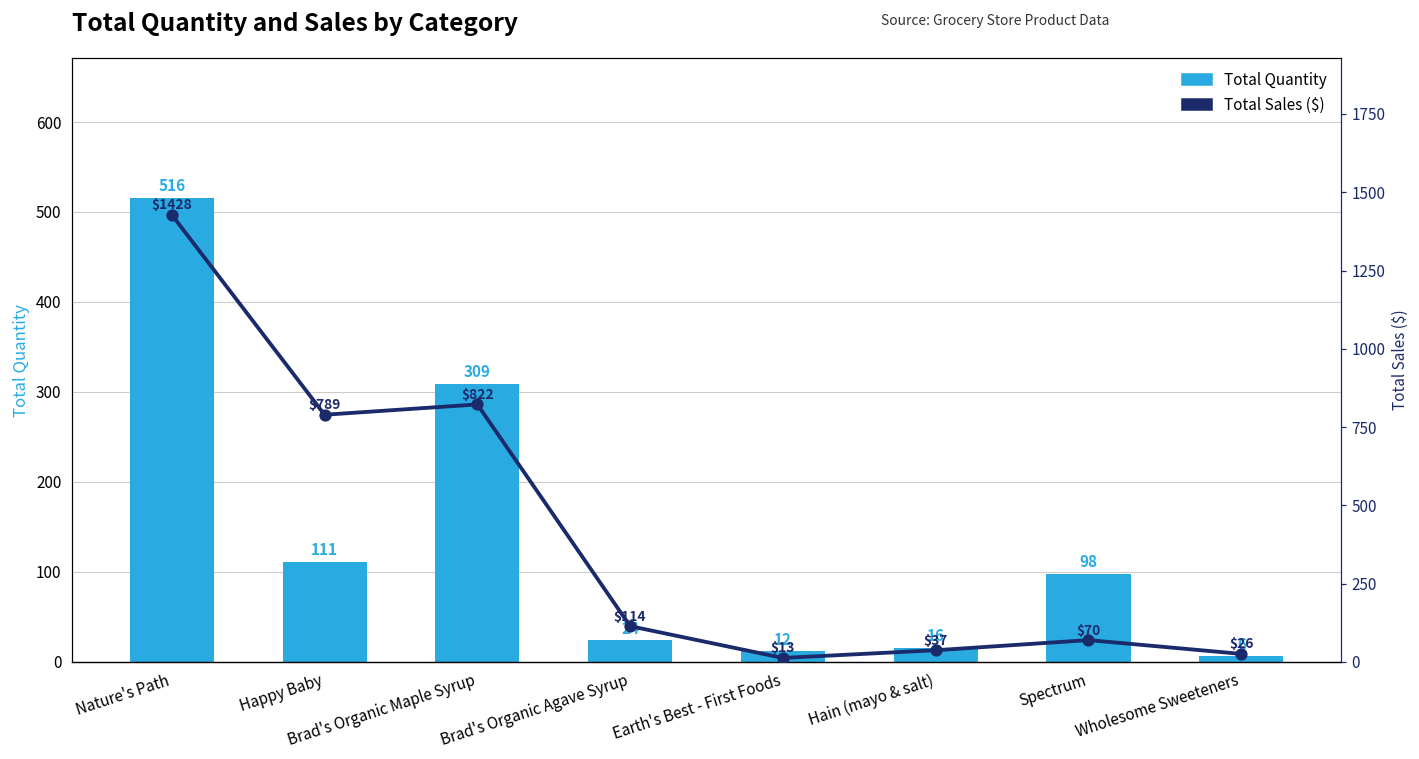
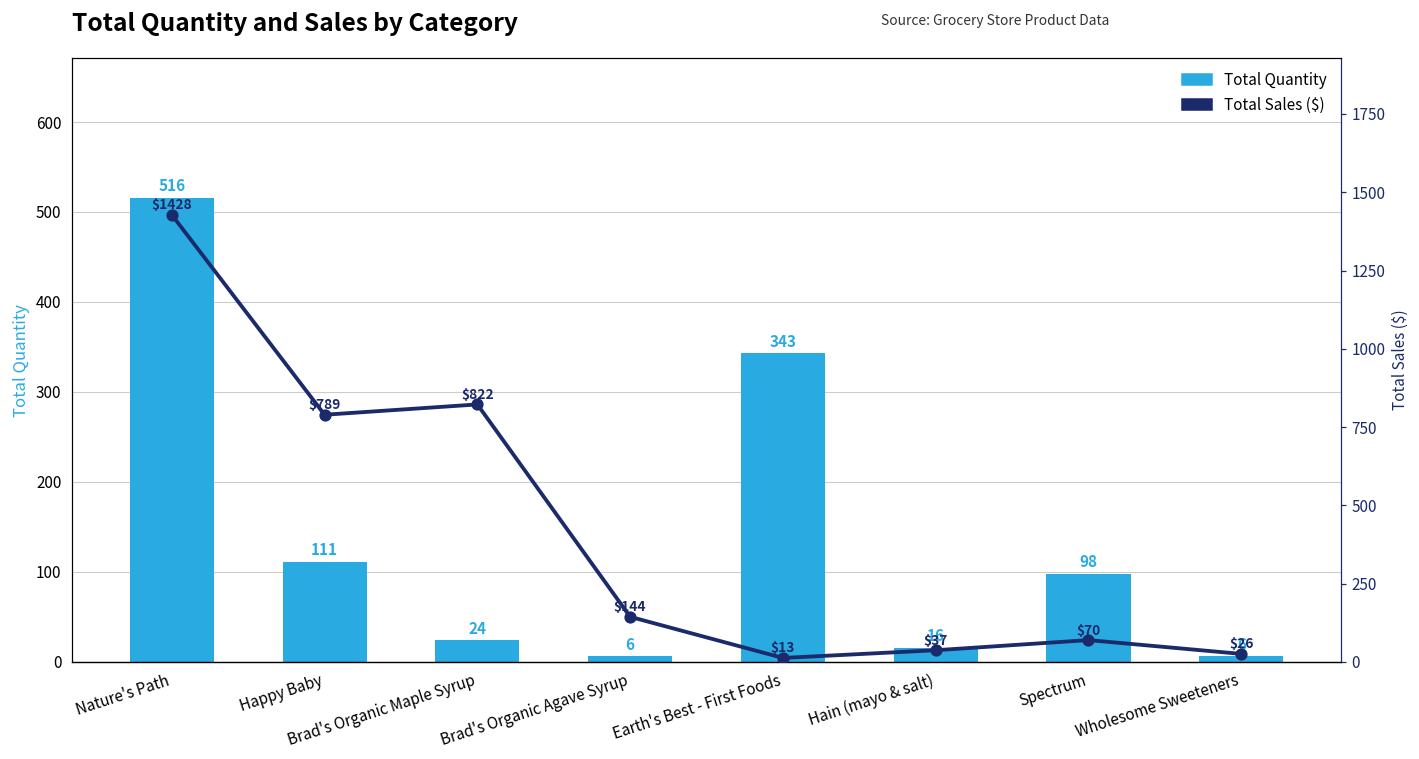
Total Quantity, Brad's Organic Maple Syrup: 309 -> 24
Total Quantity, Brad's Organic Agave Syrup: 24 -> 6
Total Quantity, Earth's Best - First Foods: 12 -> 343
Total Sales ($), Brad's Organic Agave Syrup: $114 -> $144
